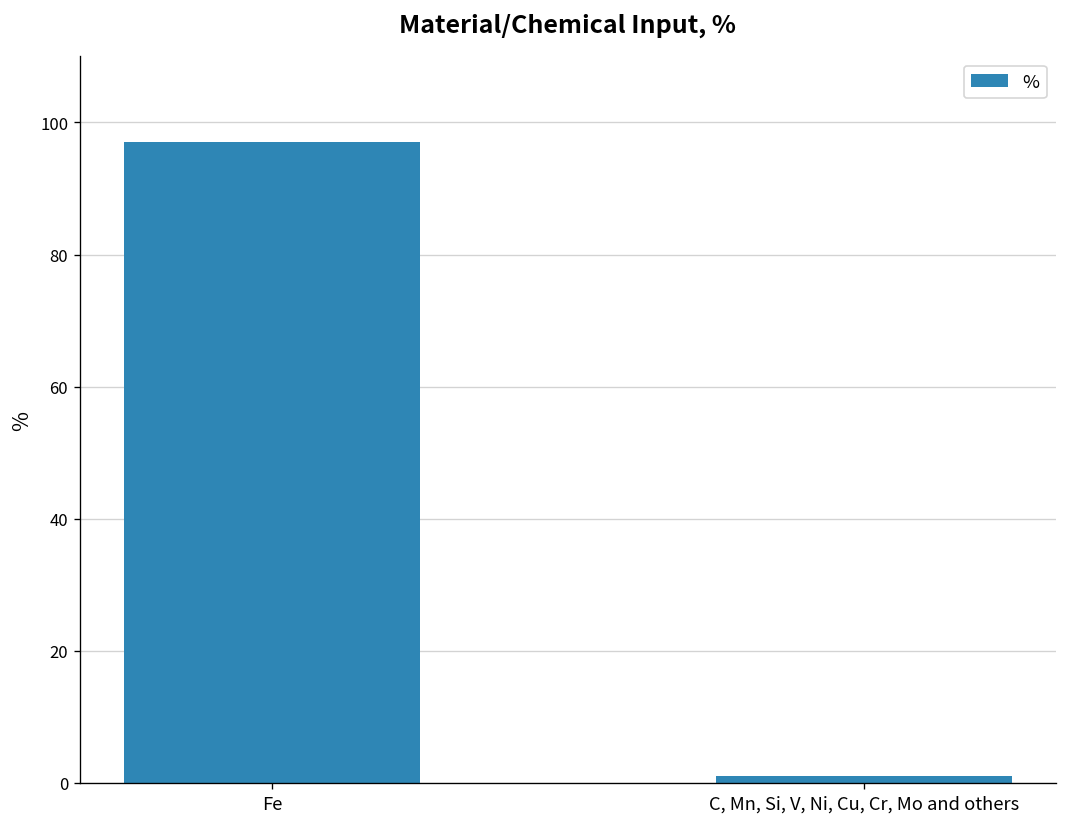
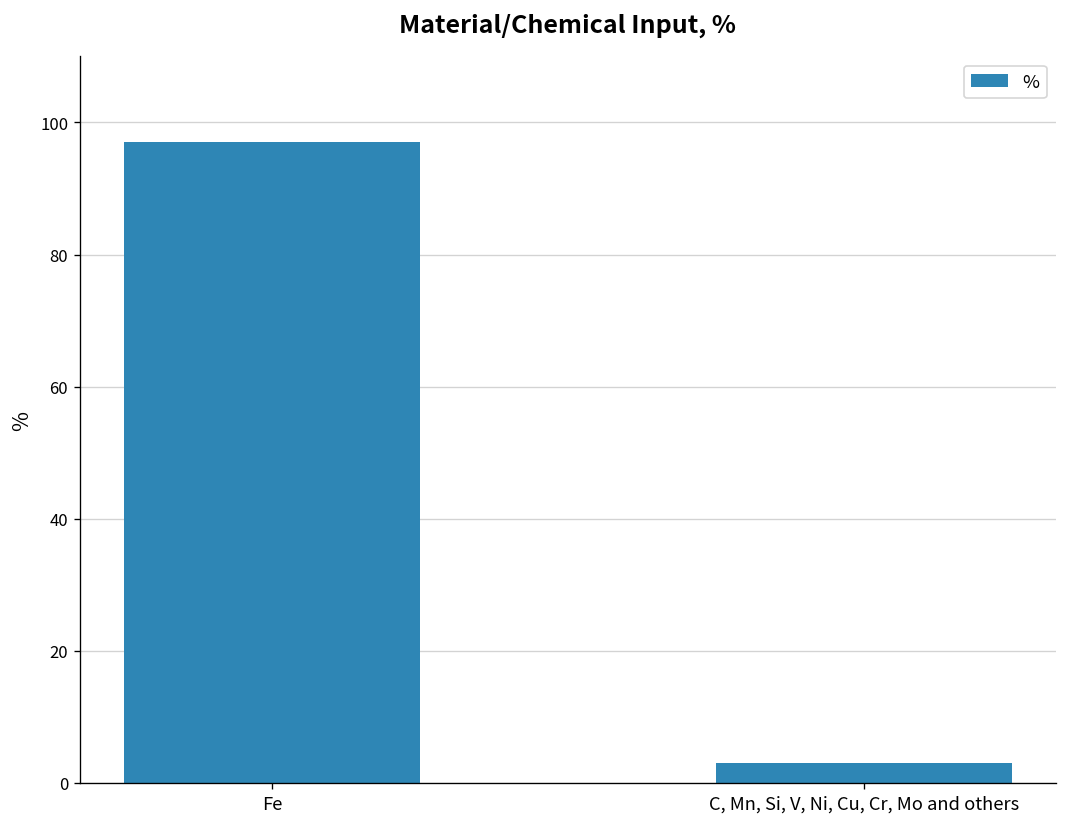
C, Mn, Si, V, Ni, Cu, Cr, Mo and others: 1 -> 3
